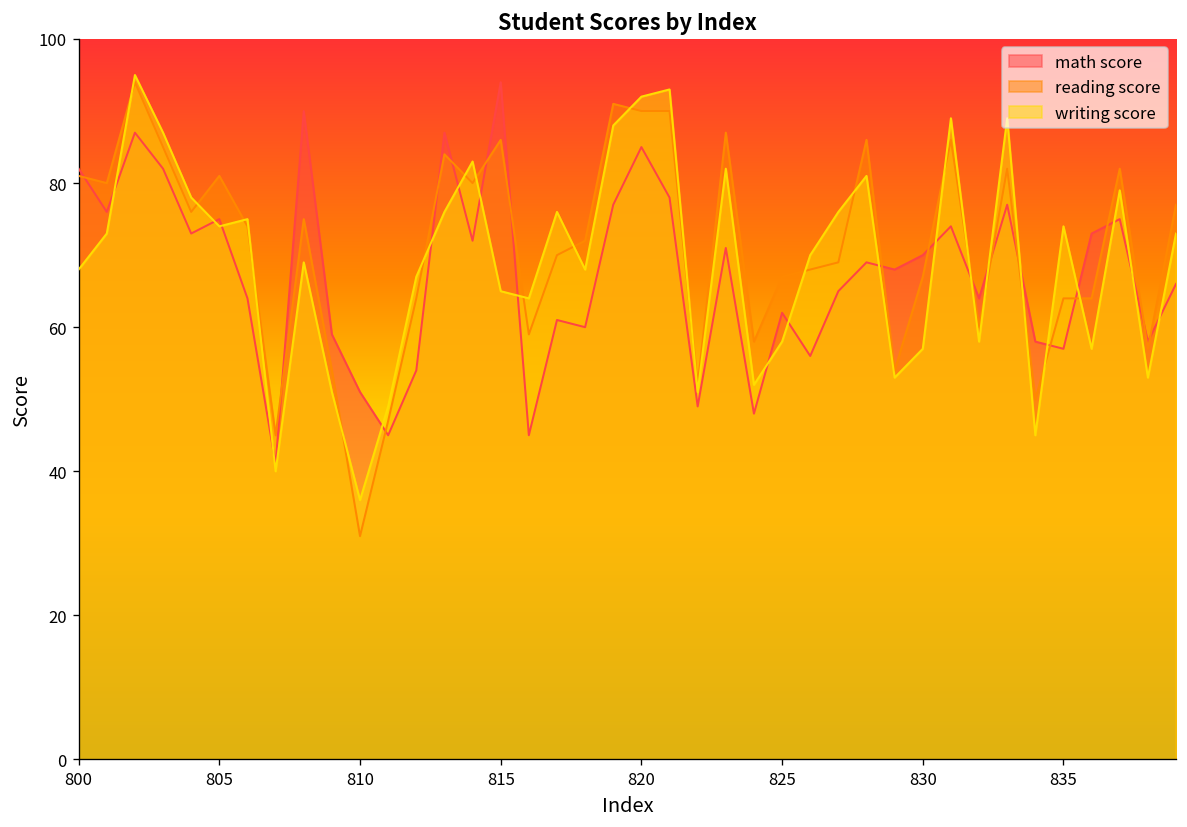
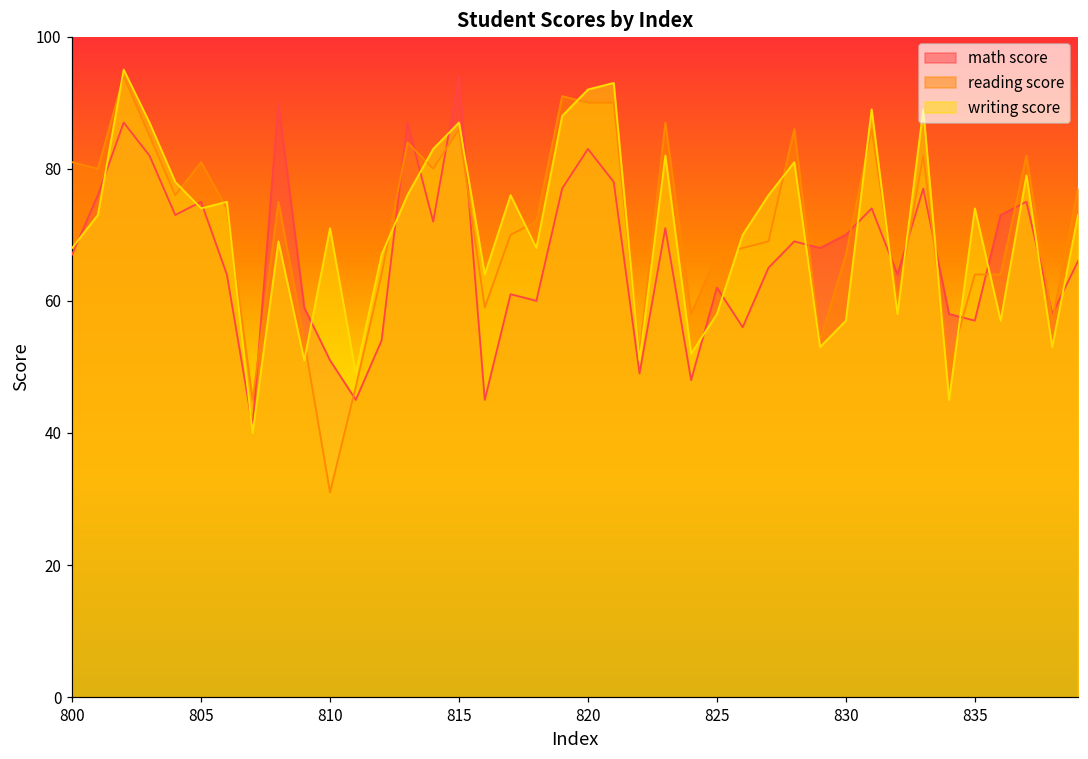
math score, 800: 82 -> 67
writing score, 810: 36 -> 71
writing score, 815: 65 -> 87
math score, 820: 85 -> 83
